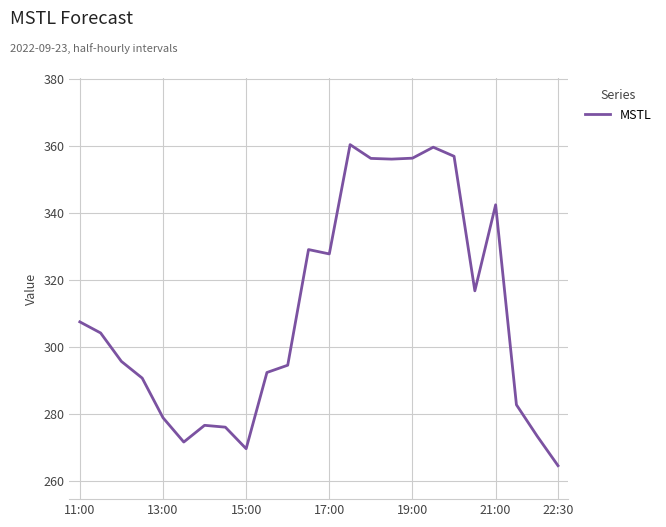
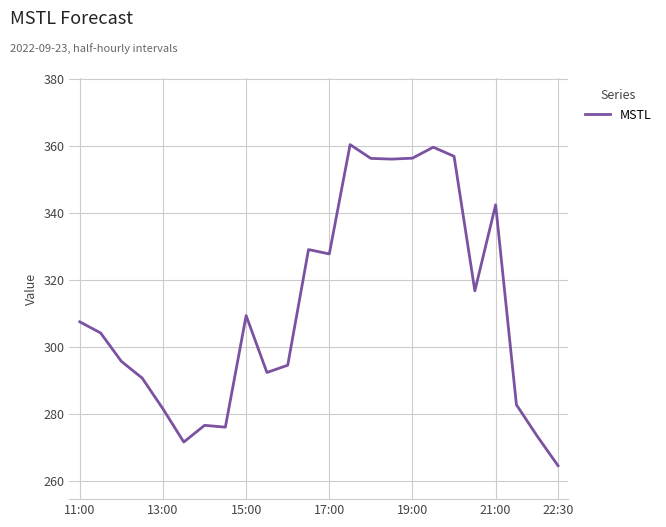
13:00: 279 -> 281
15:00: 270 -> 309
